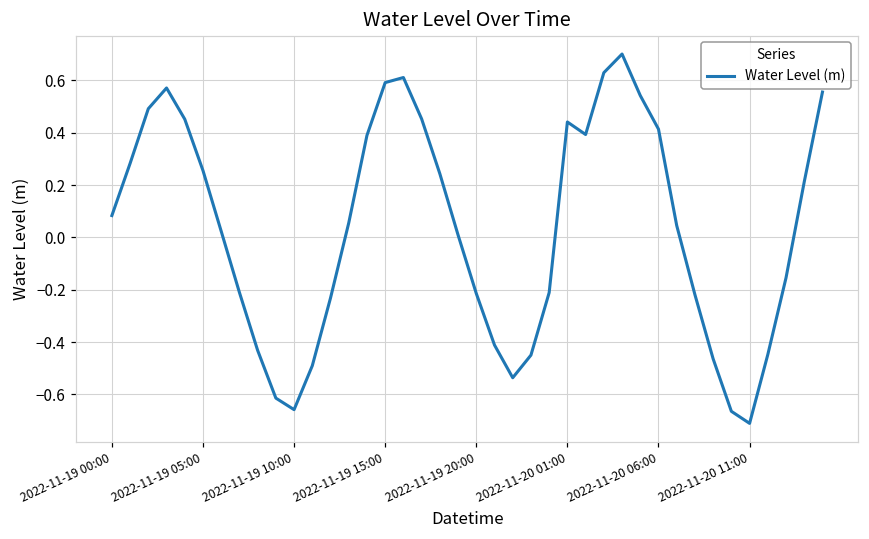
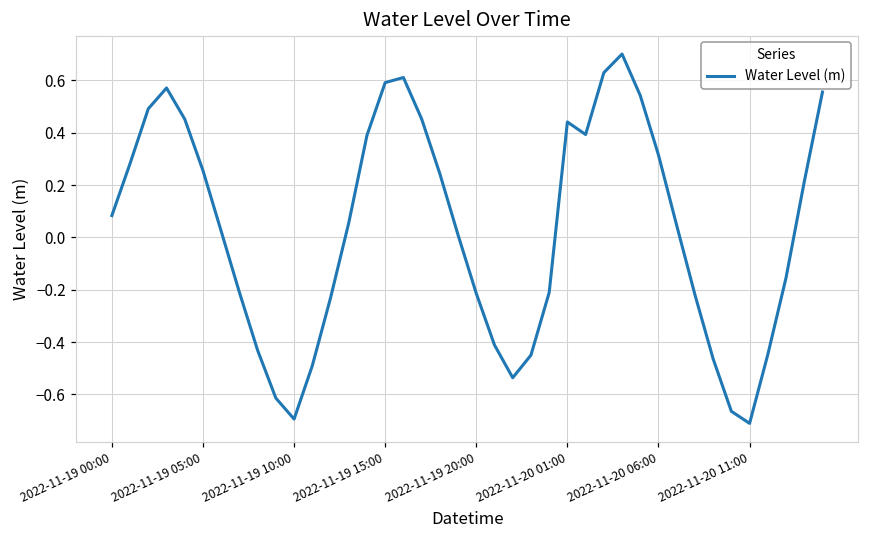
2022-11-19 10:00: -0.66 -> -0.69
2022-11-20 06:00: 0.41 -> 0.31
